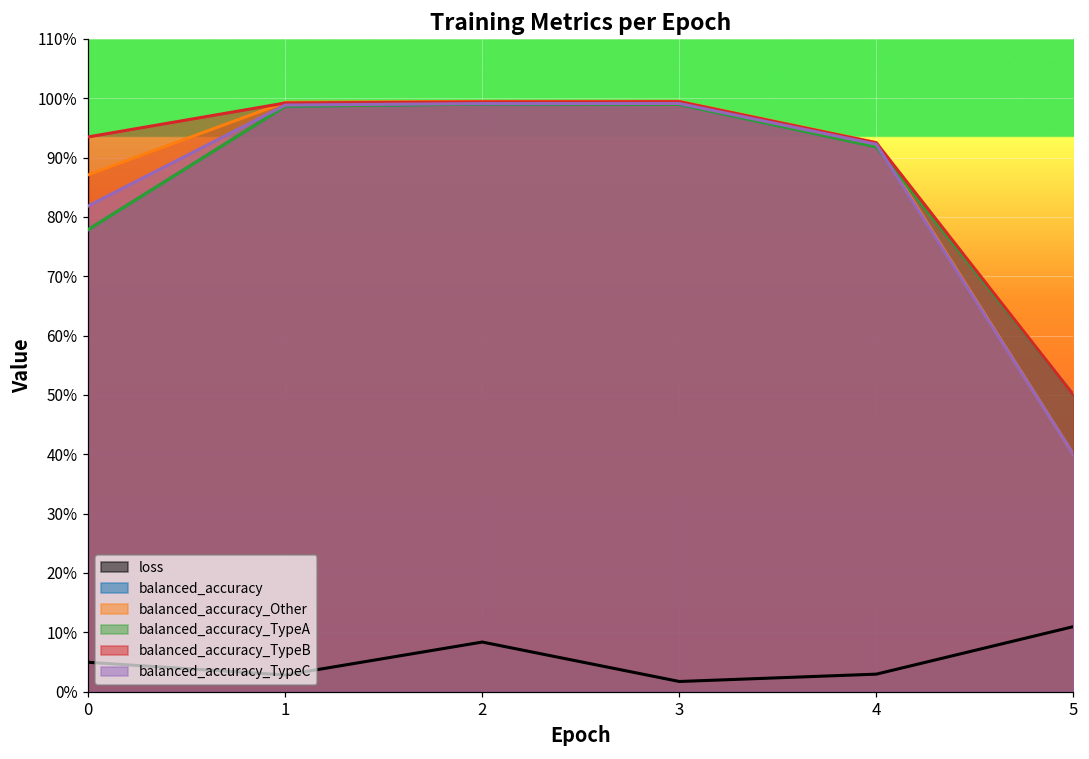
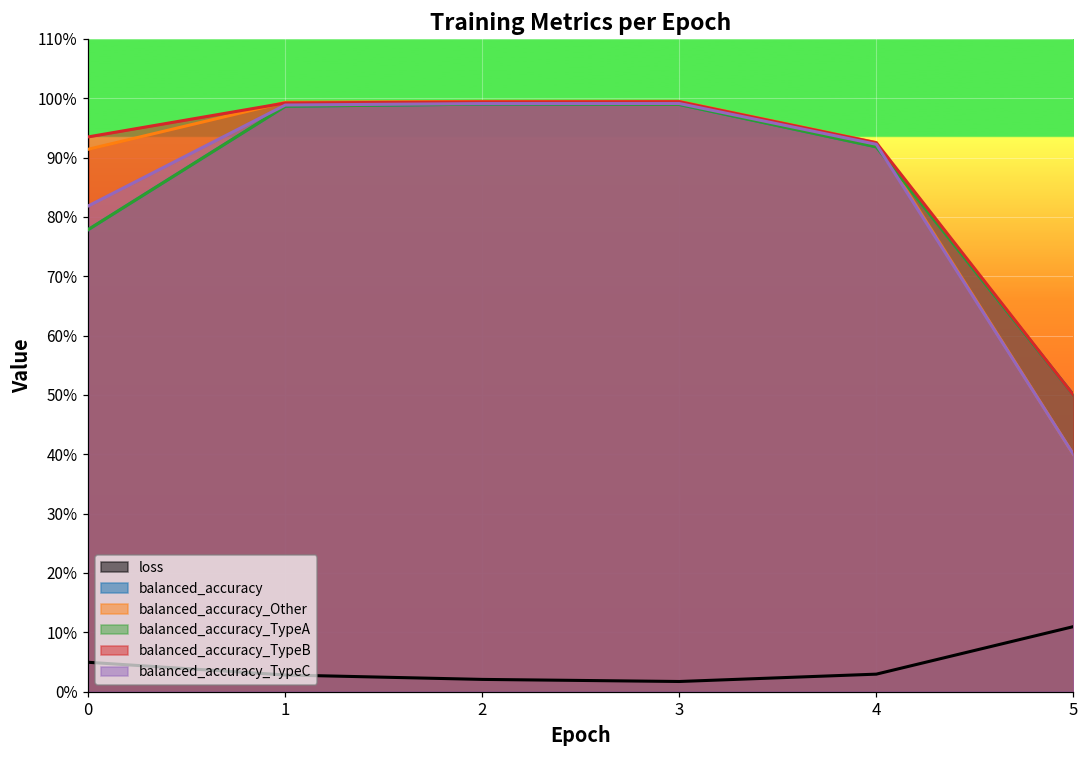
balanced_accuracy_Other, 0: 87% -> 91%
loss, 2: 8% -> 2%
